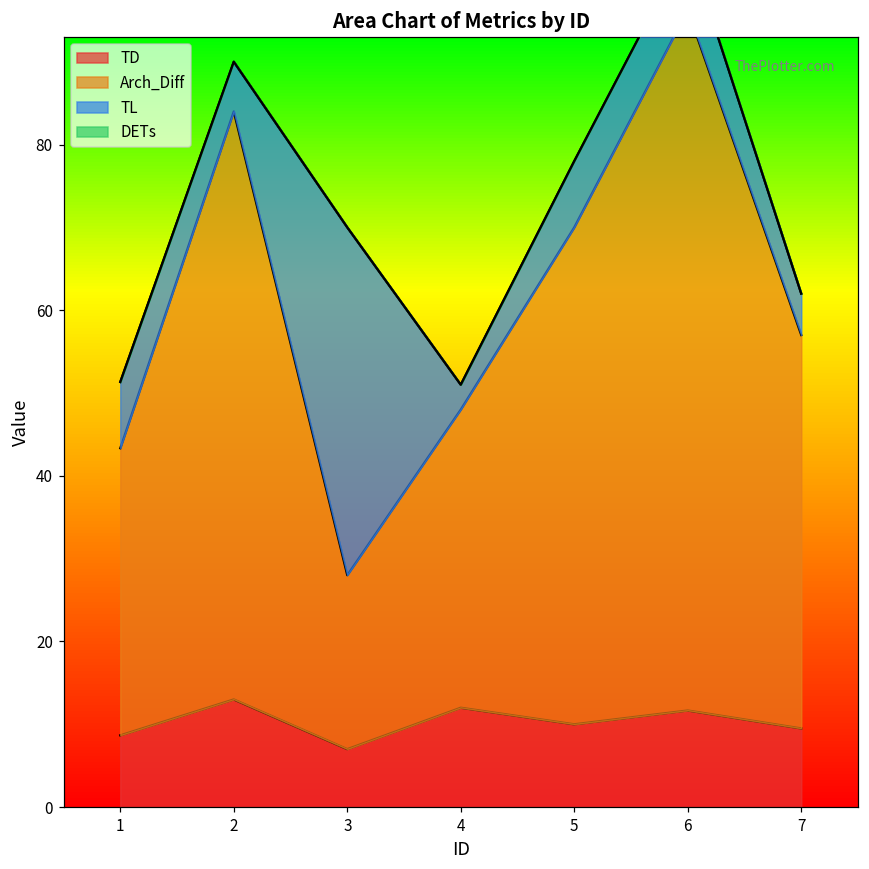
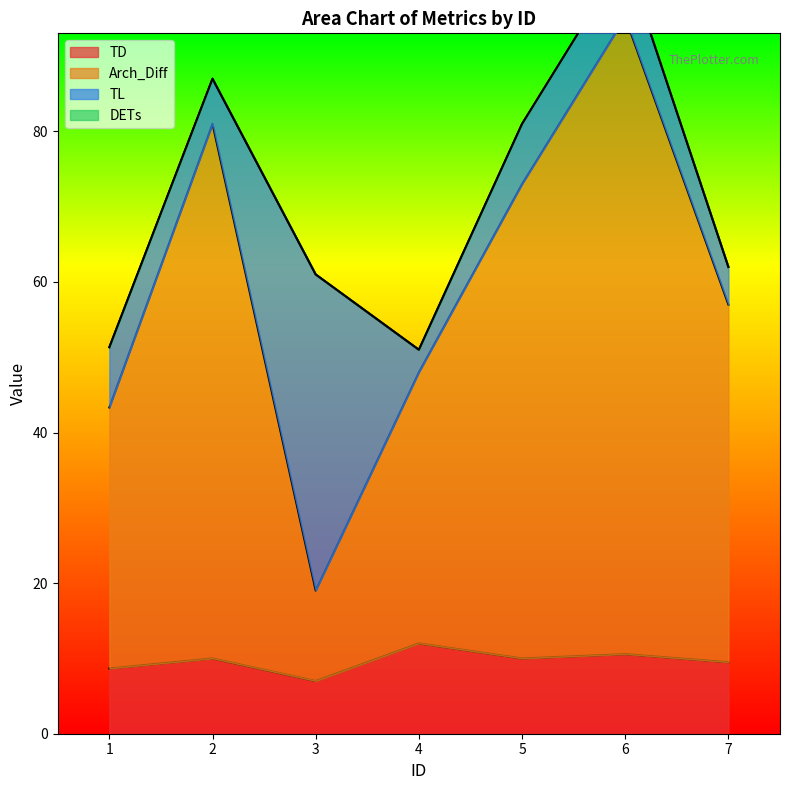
TD, 2: 13 -> 10
Arch_Diff, 3: 21 -> 12
Arch_Diff, 5: 60 -> 63
TD, 6: 12 -> 11
